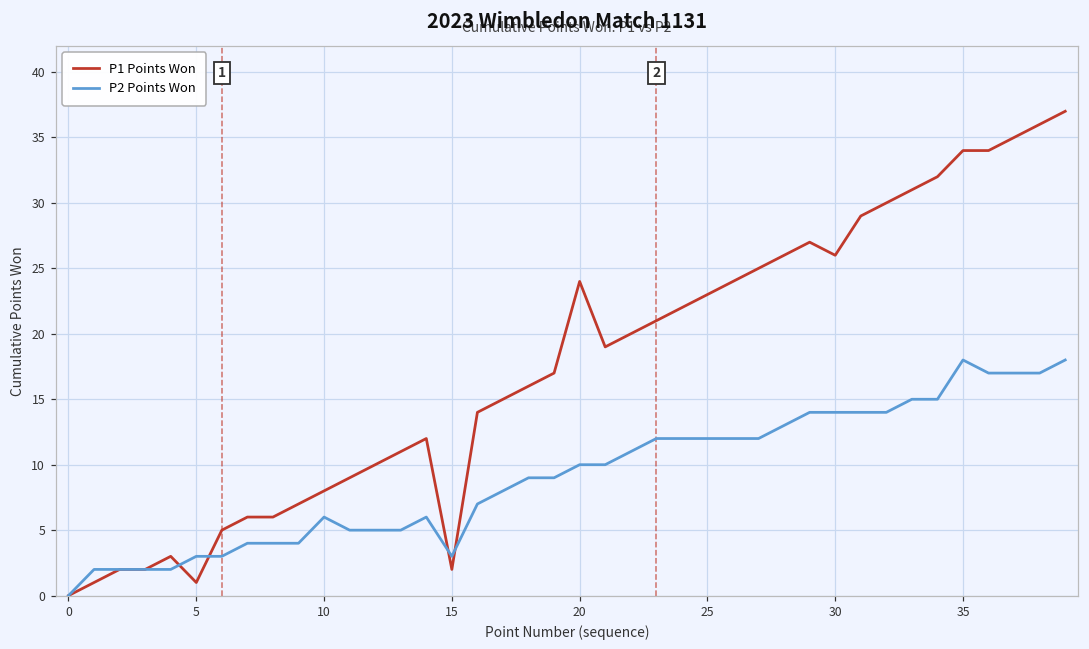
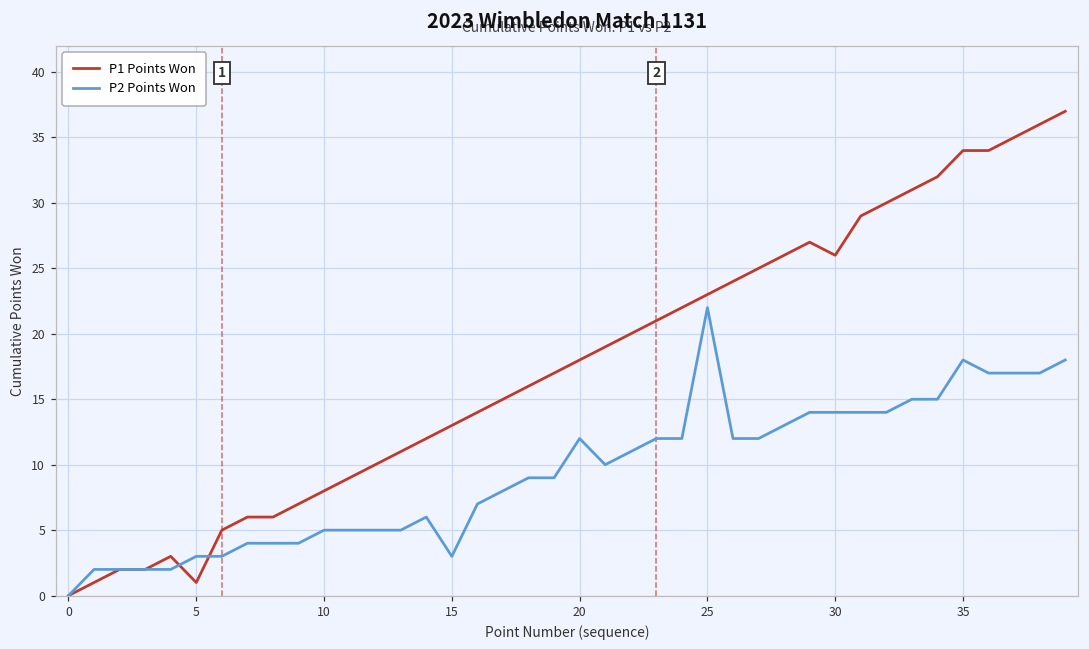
P2 Points Won, 10: 6 -> 5
P1 Points Won, 15: 2 -> 13
P1 Points Won, 20: 24 -> 18
P2 Points Won, 20: 10 -> 12
P2 Points Won, 25: 12 -> 22
